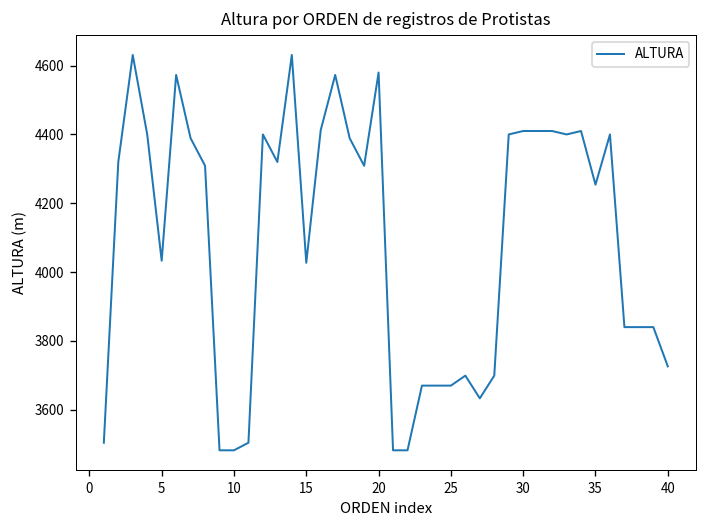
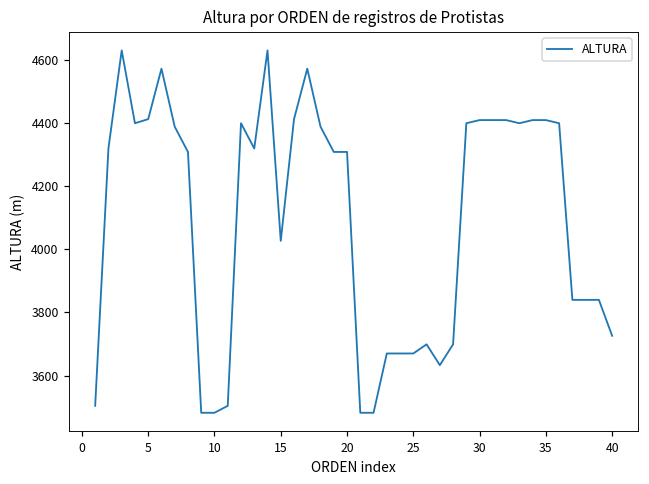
5: 4030 -> 4410
20: 4580 -> 4310
35: 4250 -> 4410
